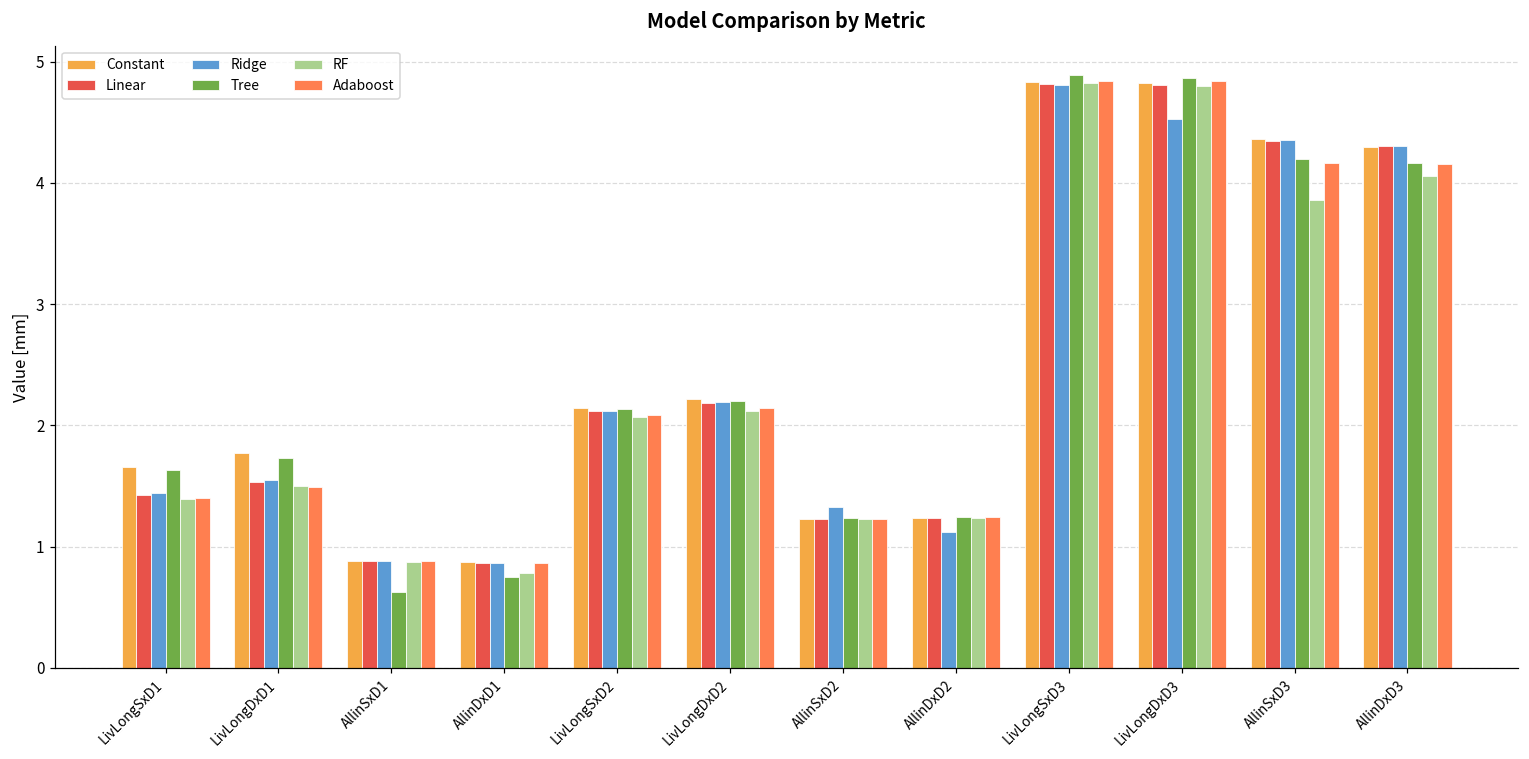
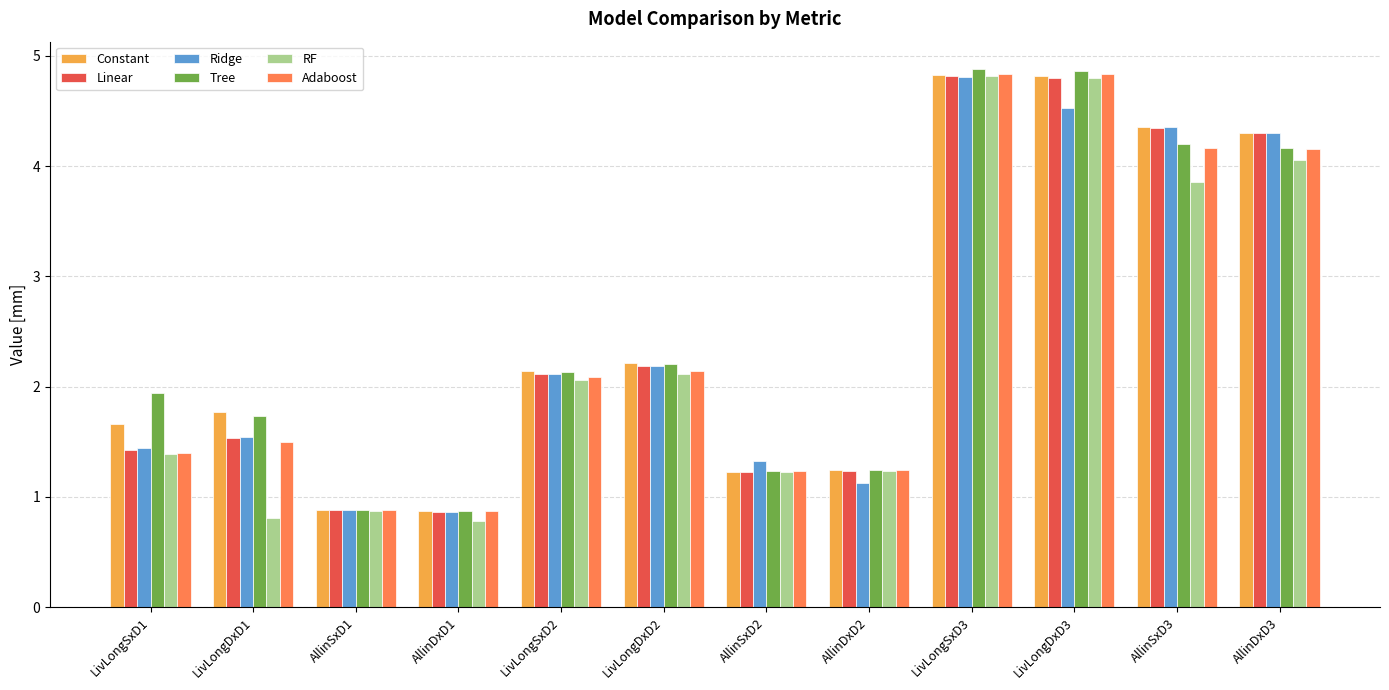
Tree, LivLongSxD1: 1.63 -> 1.94
RF, LivLongDxD1: 1.50 -> 0.81
Tree, AllinSxD1: 0.63 -> 0.88
Tree, AllinDxD1: 0.75 -> 0.87
